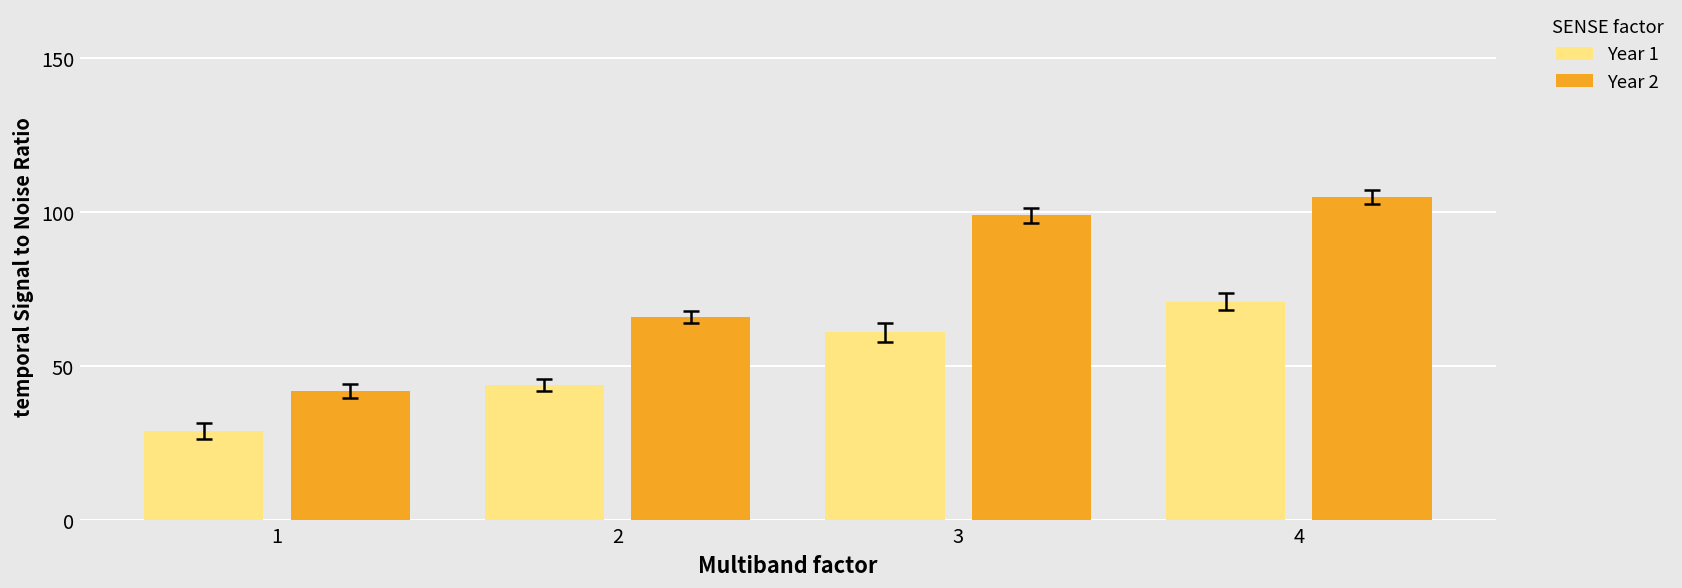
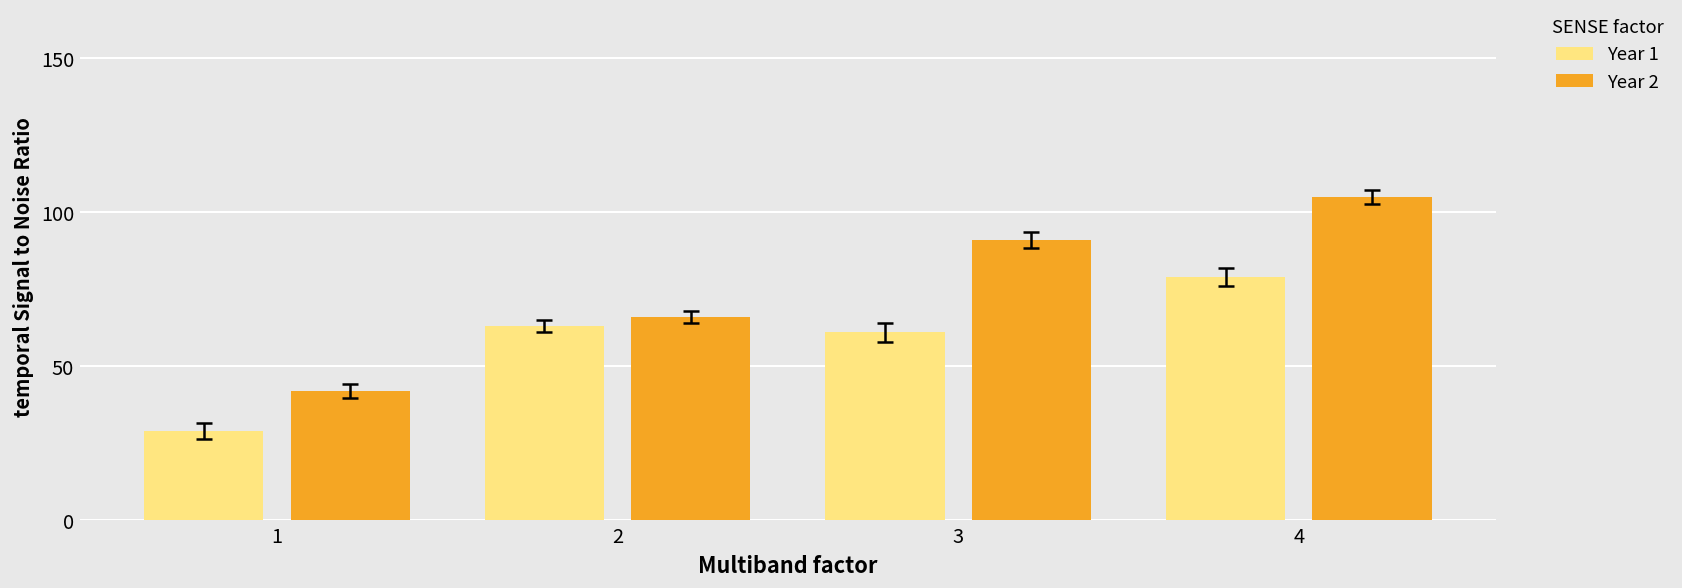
Year 1, 2: 44 -> 63
Year 2, 3: 99 -> 91
Year 1, 4: 71 -> 79
